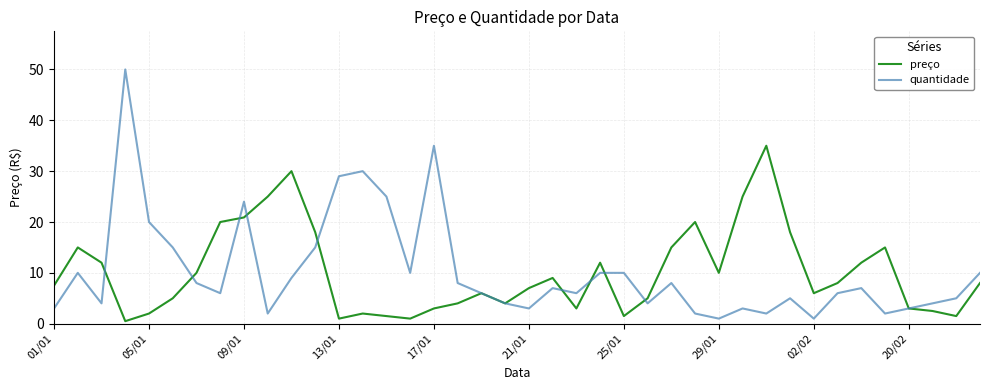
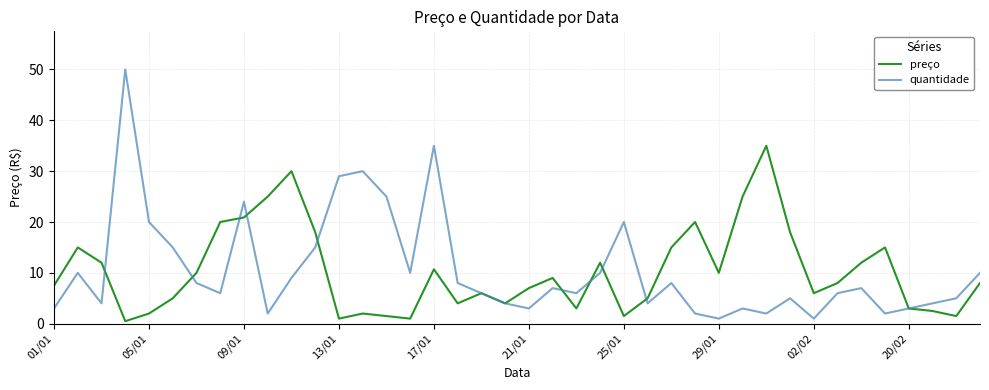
preço, 17/01: 3 -> 11
quantidade, 25/01: 10 -> 20
